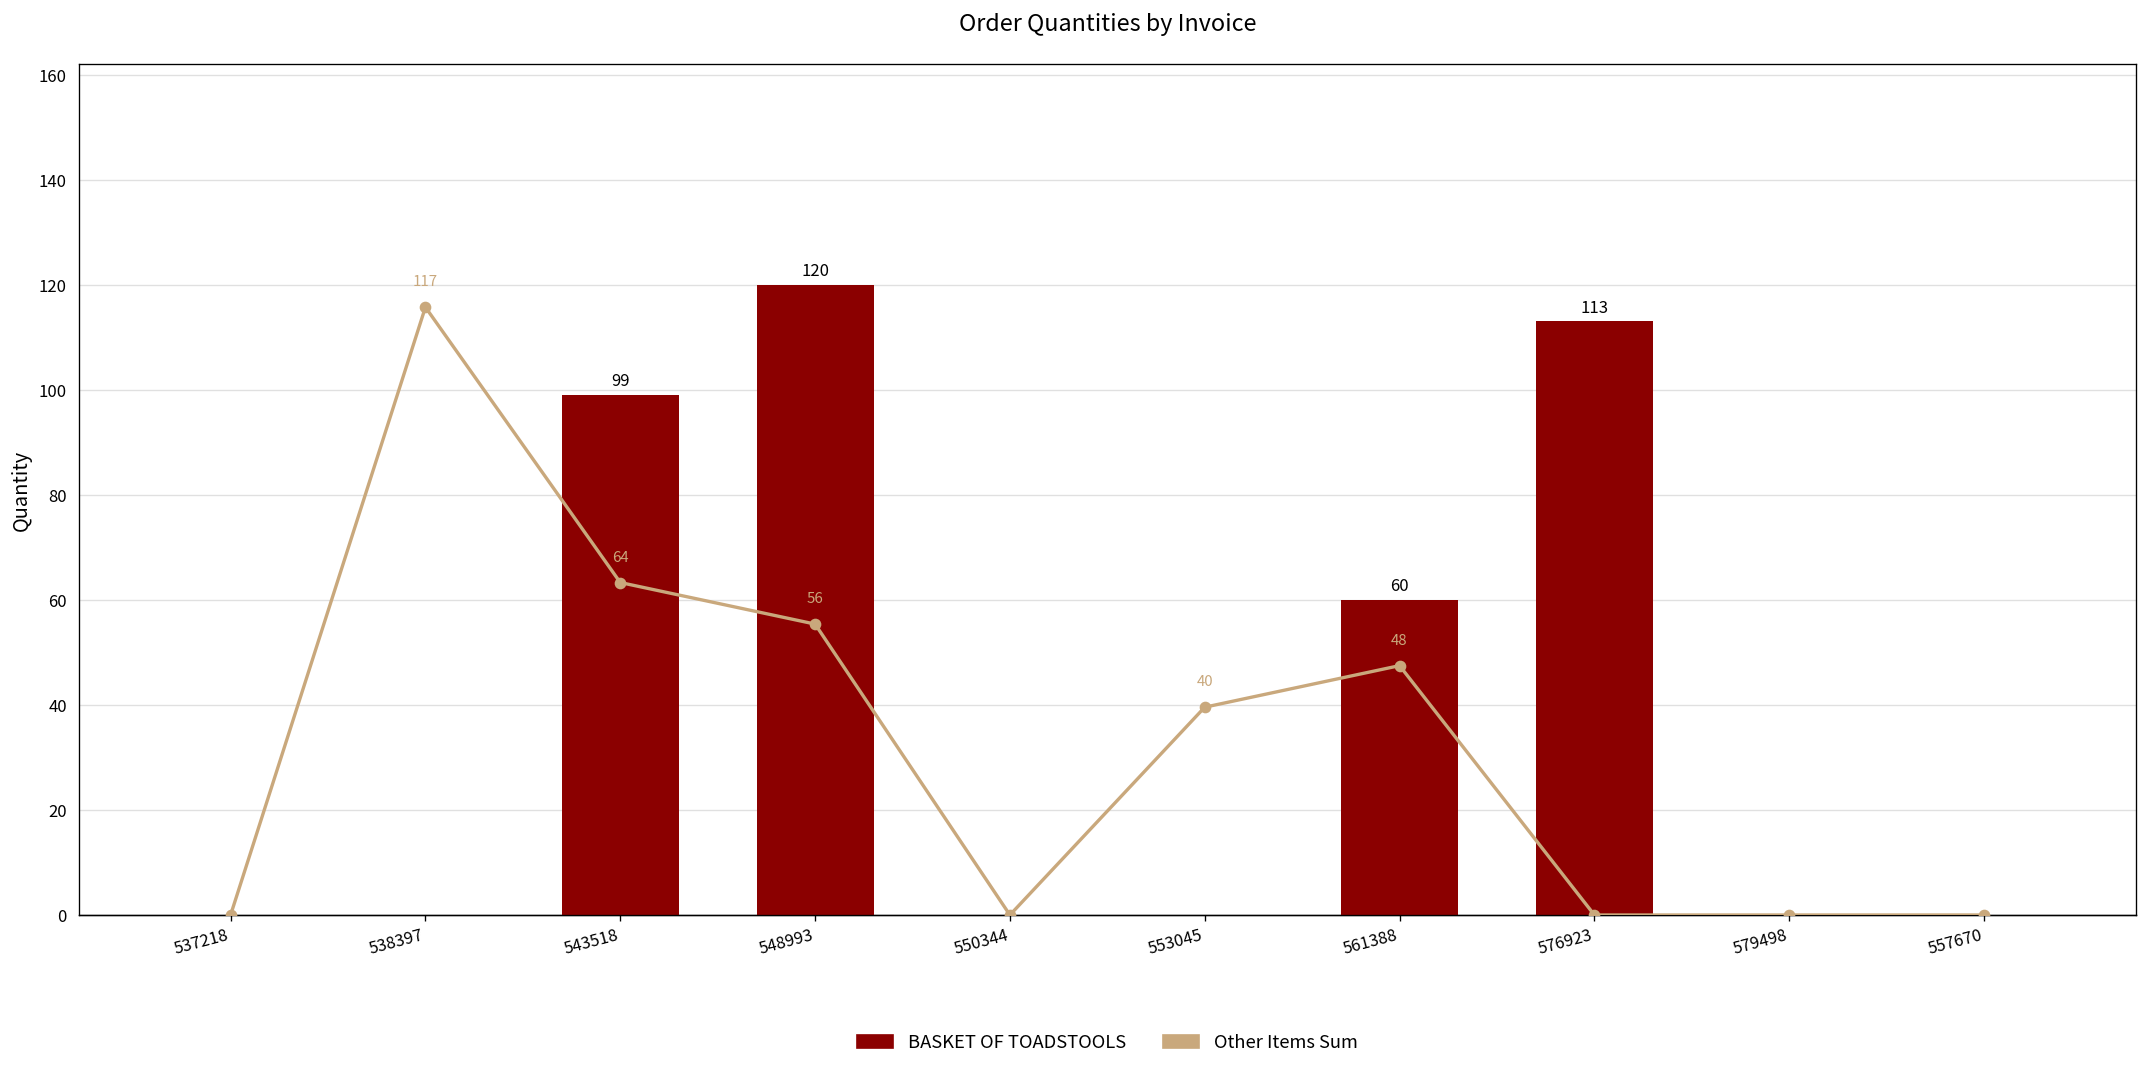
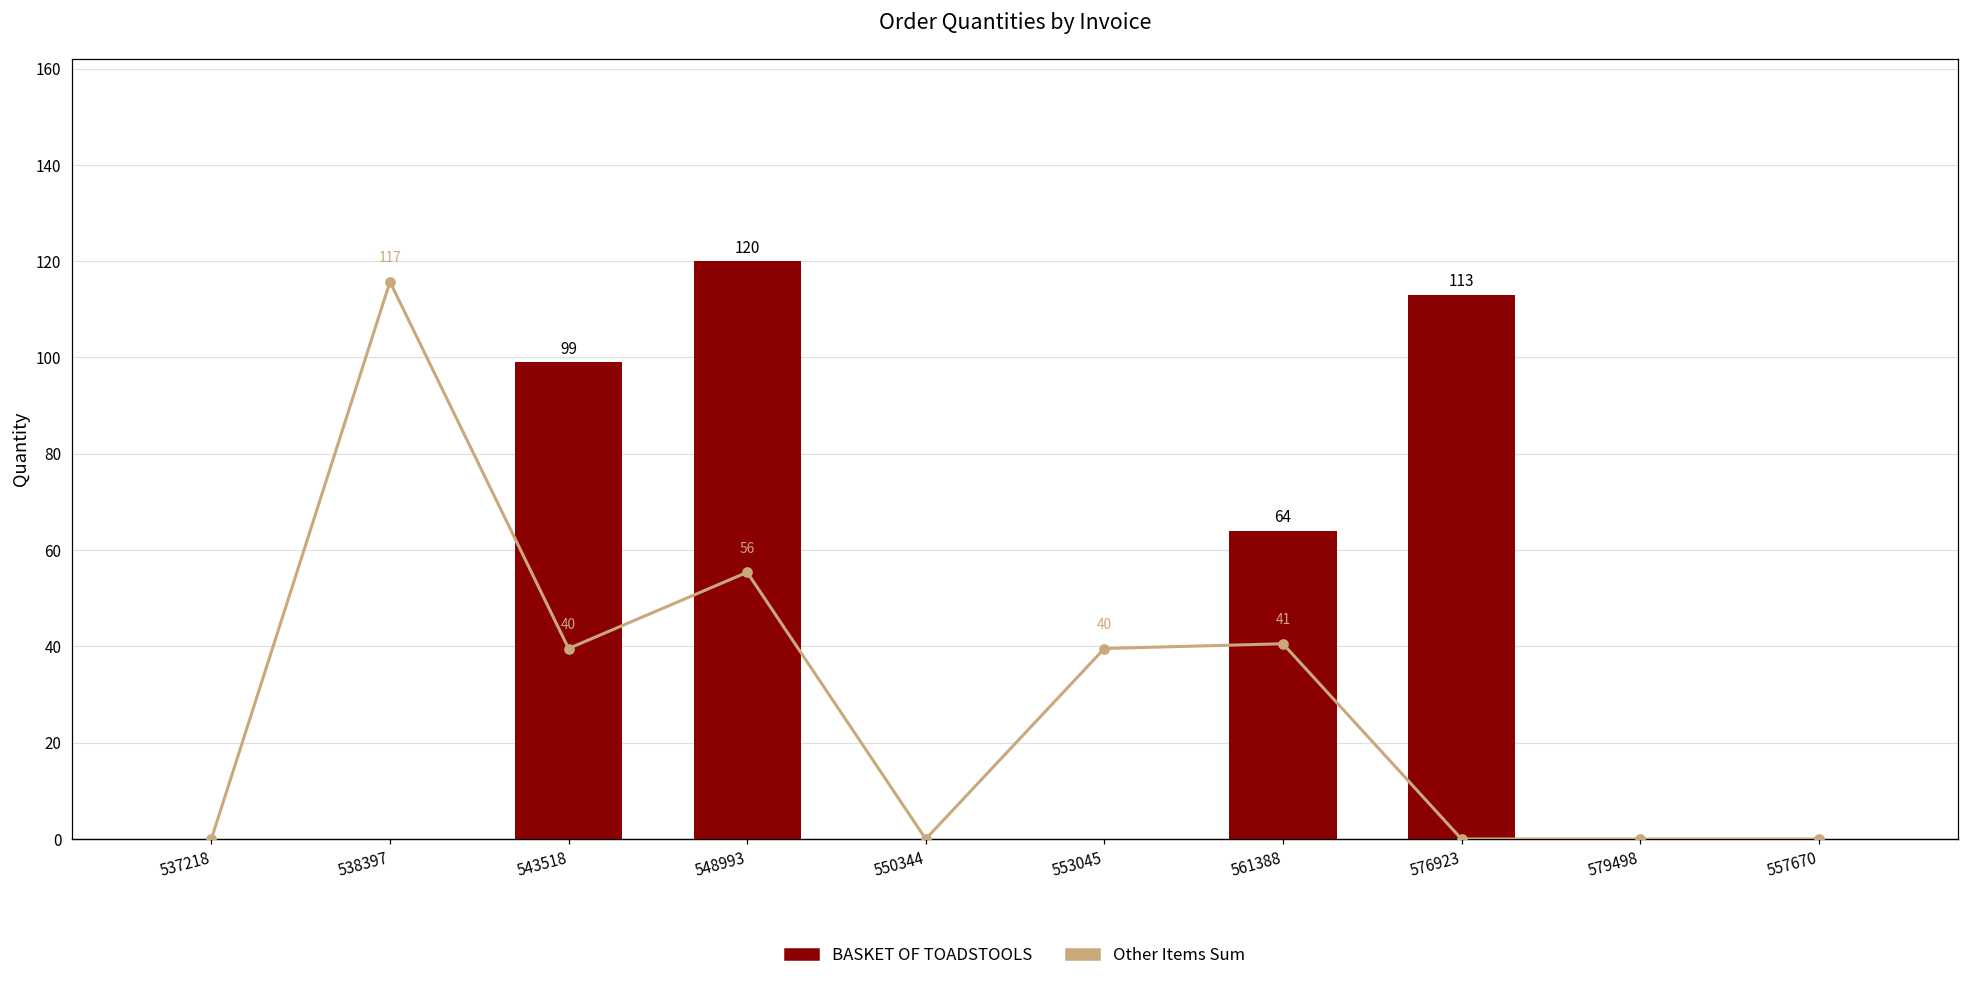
BASKET OF TOADSTOOLS, 561388: 60 -> 64
Other Items Sum, 543518: 64 -> 40
Other Items Sum, 561388: 48 -> 41
